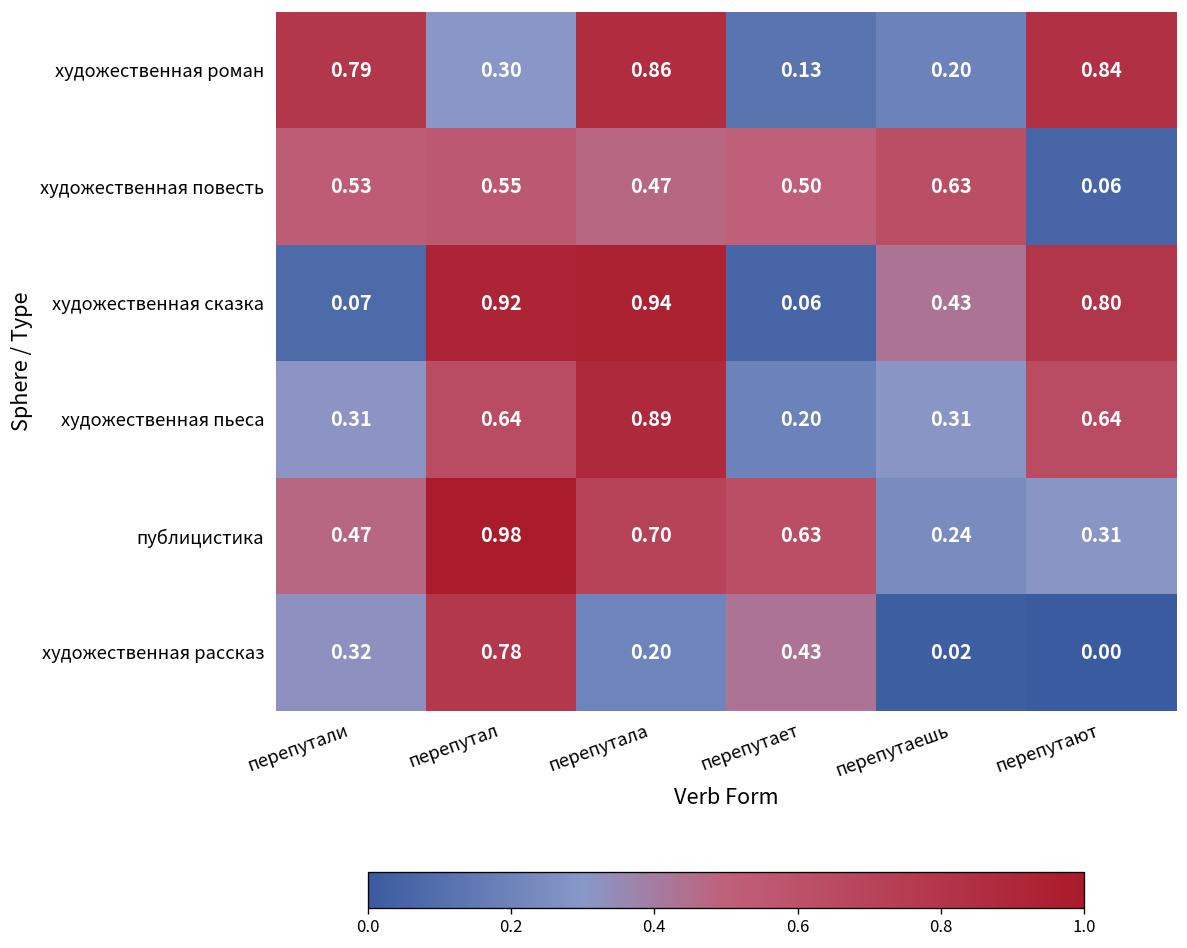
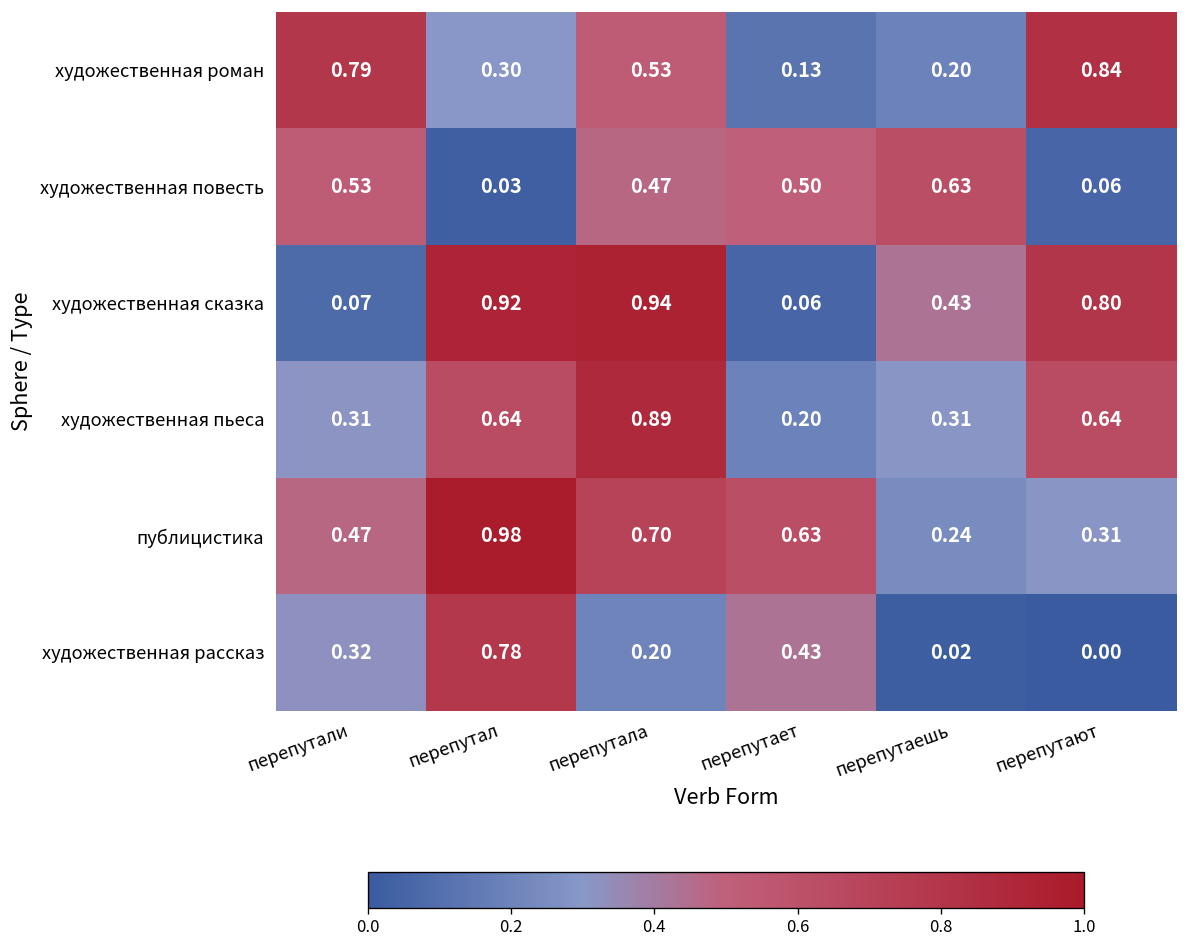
художественная роман, перепутала: 0.86 -> 0.53
художественная повесть, перепутал: 0.55 -> 0.03
